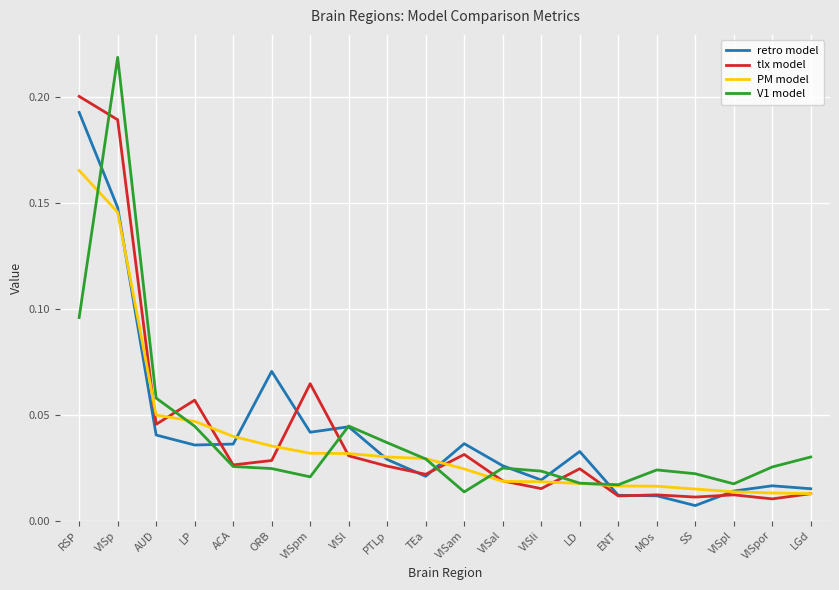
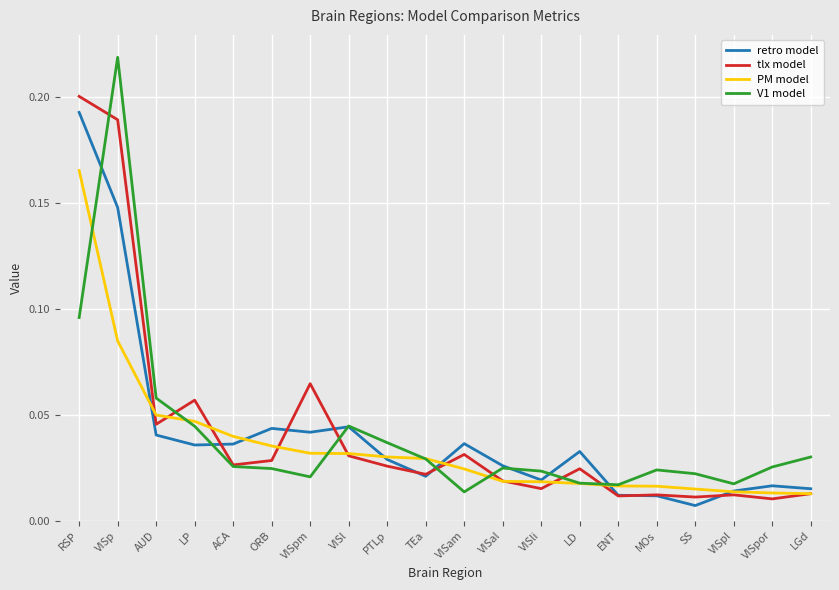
PM model, VISp: 0.146 -> 0.085
retro model, ORB: 0.070 -> 0.044
